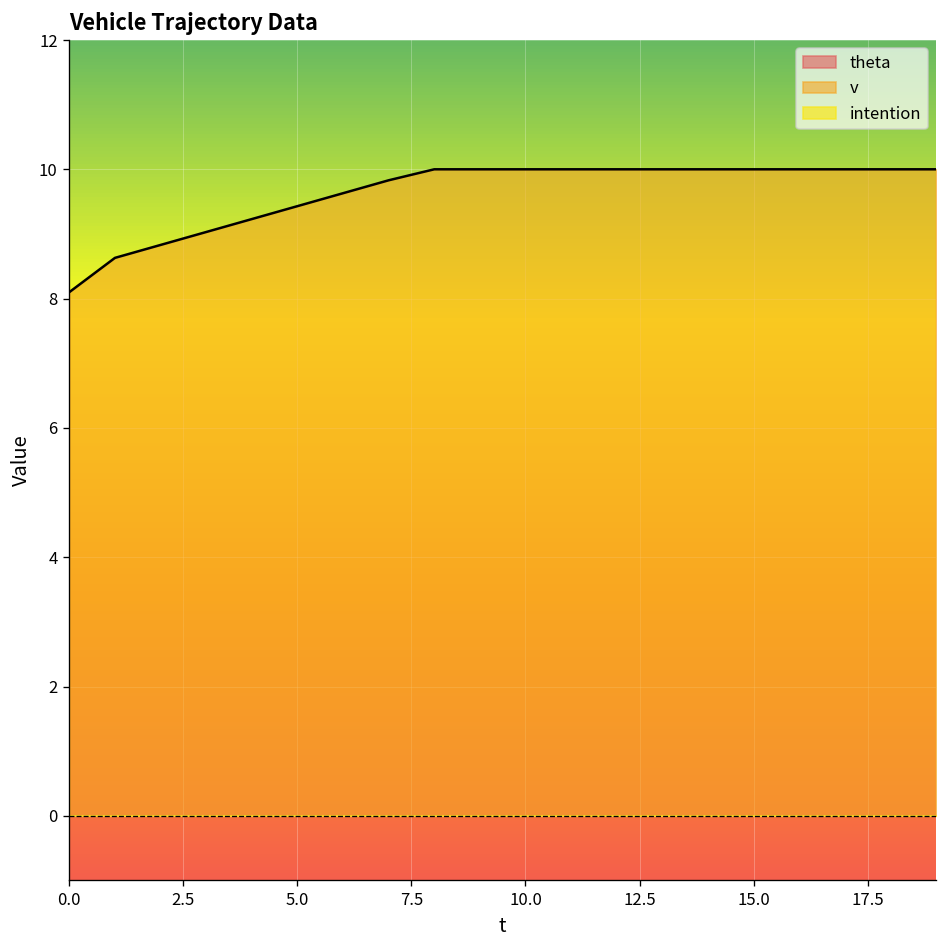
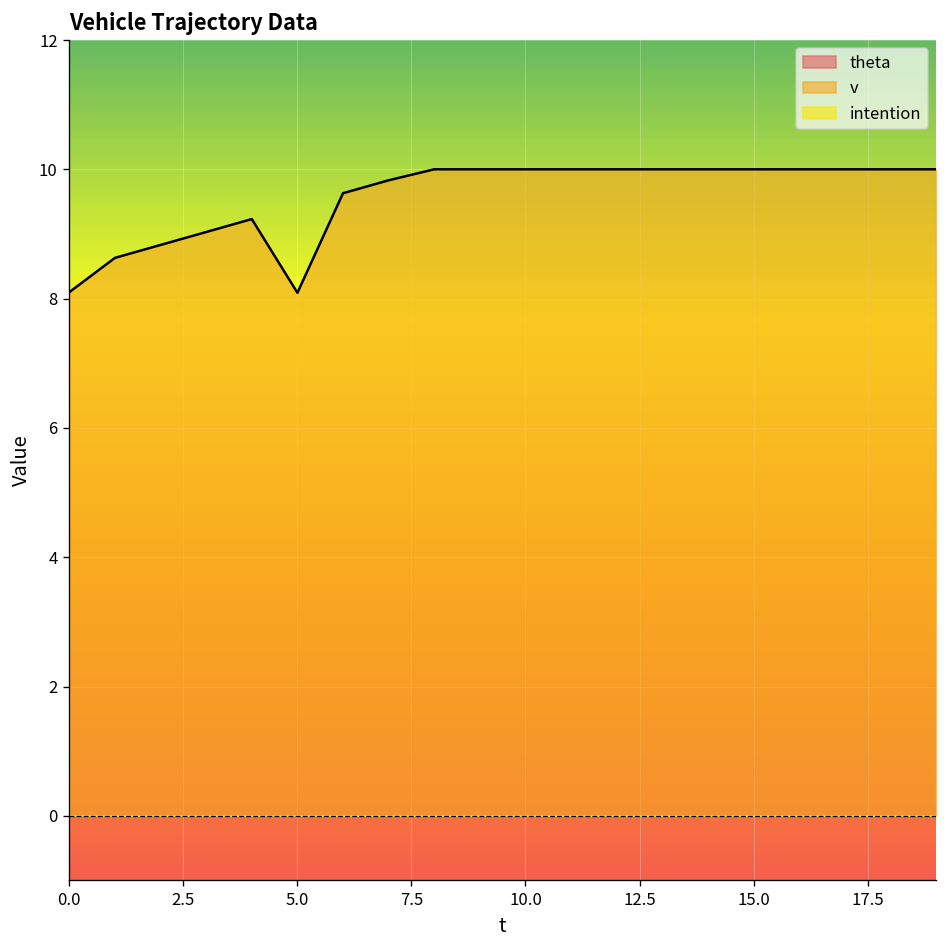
v, 5.0: 9.4 -> 8.1
